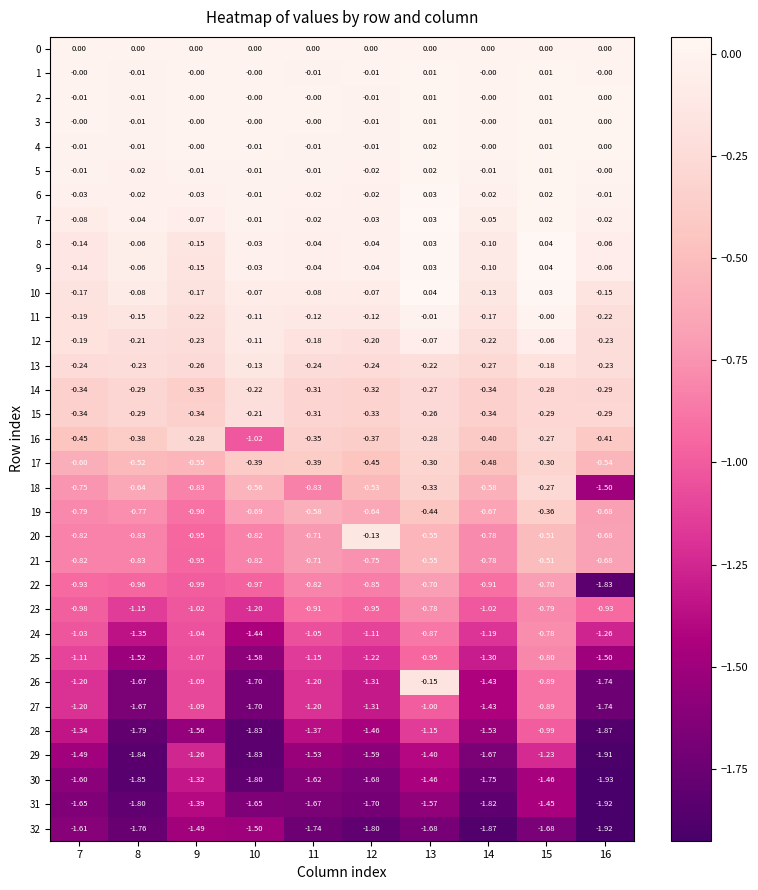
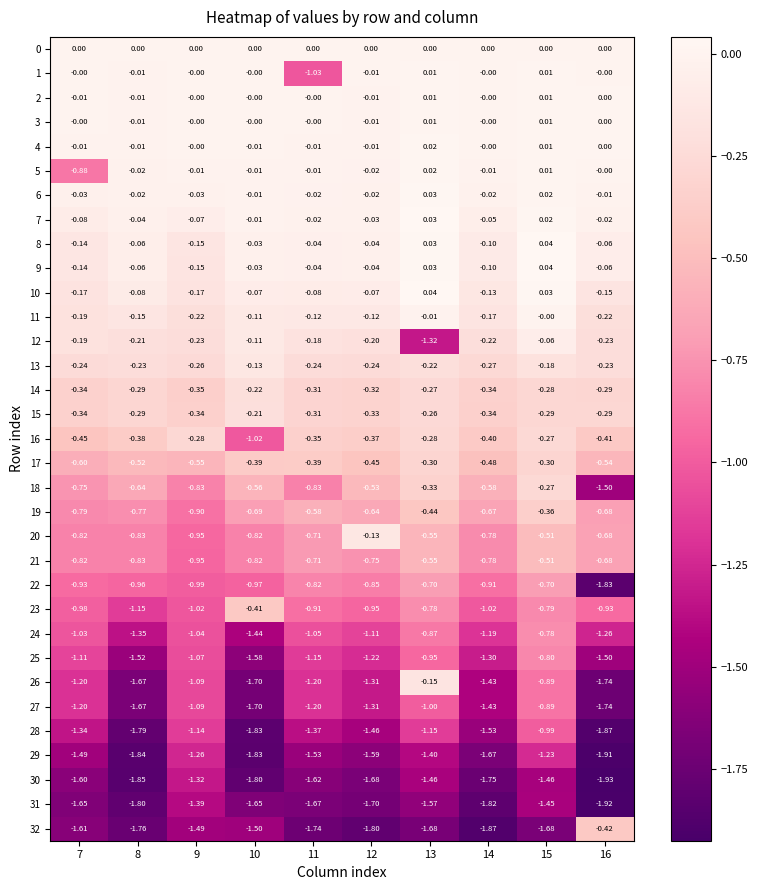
1, 11: -0.01 -> -1.03
5, 7: -0.01 -> -0.88
12, 13: -0.07 -> -1.32
23, 10: -1.20 -> -0.41
28, 9: -1.56 -> -1.14
32, 16: -1.92 -> -0.42
